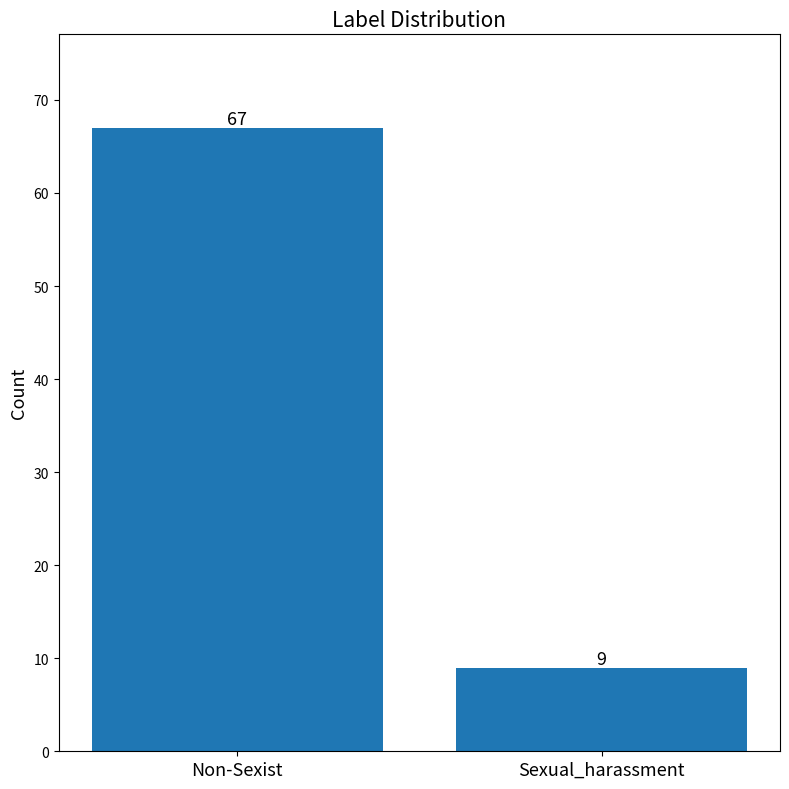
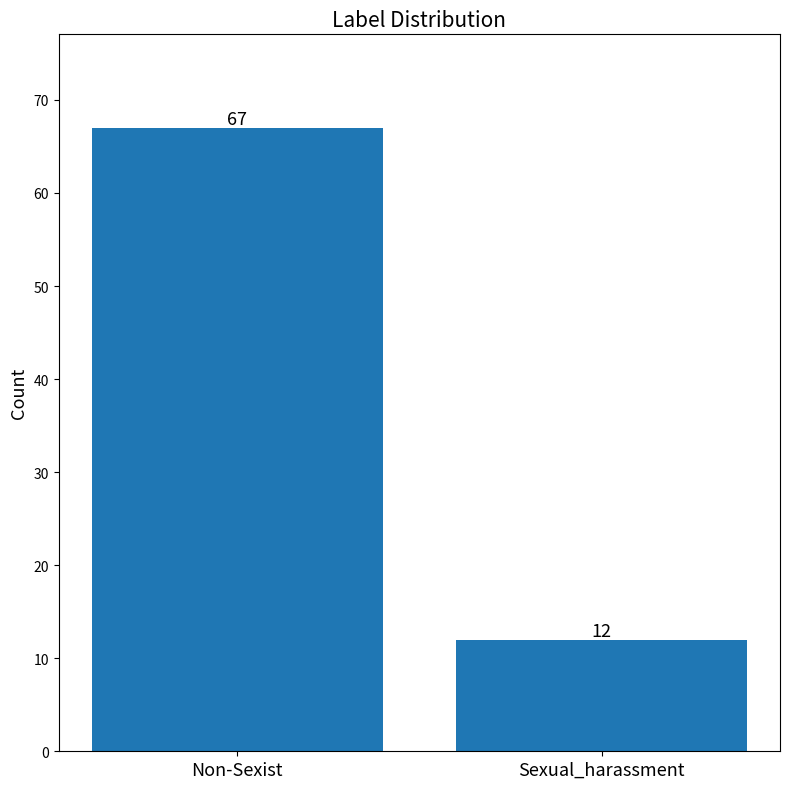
Sexual_harassment: 9 -> 12
